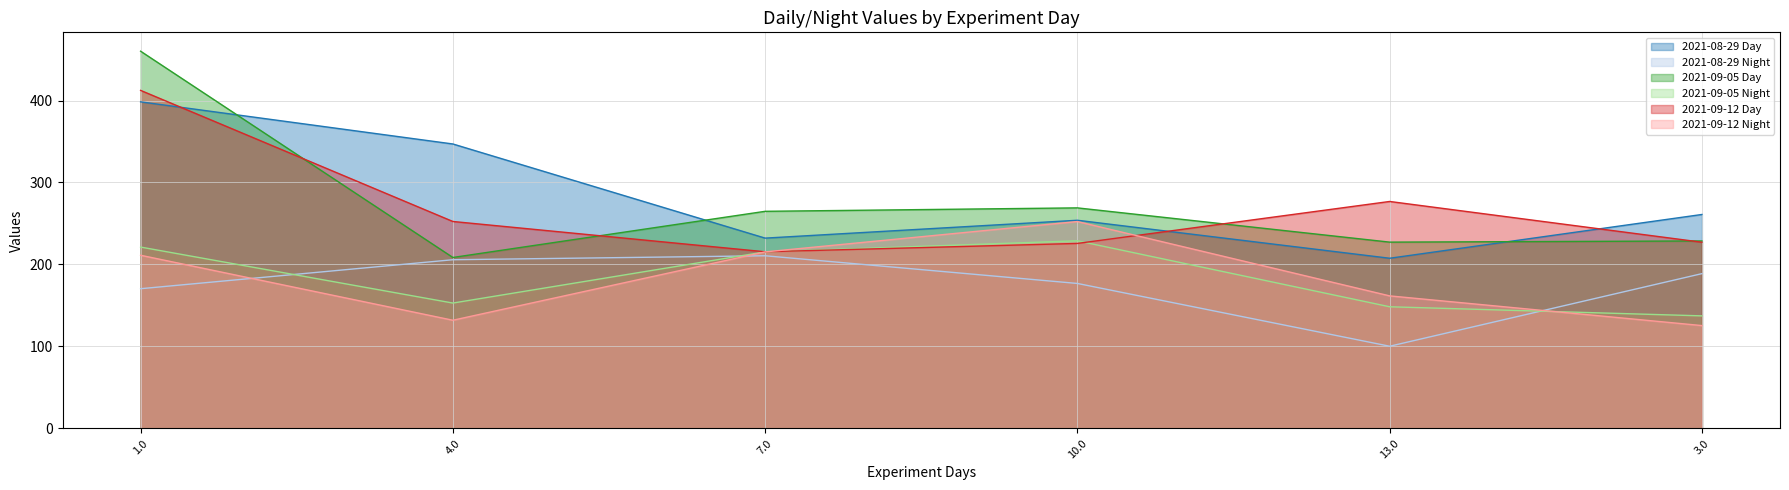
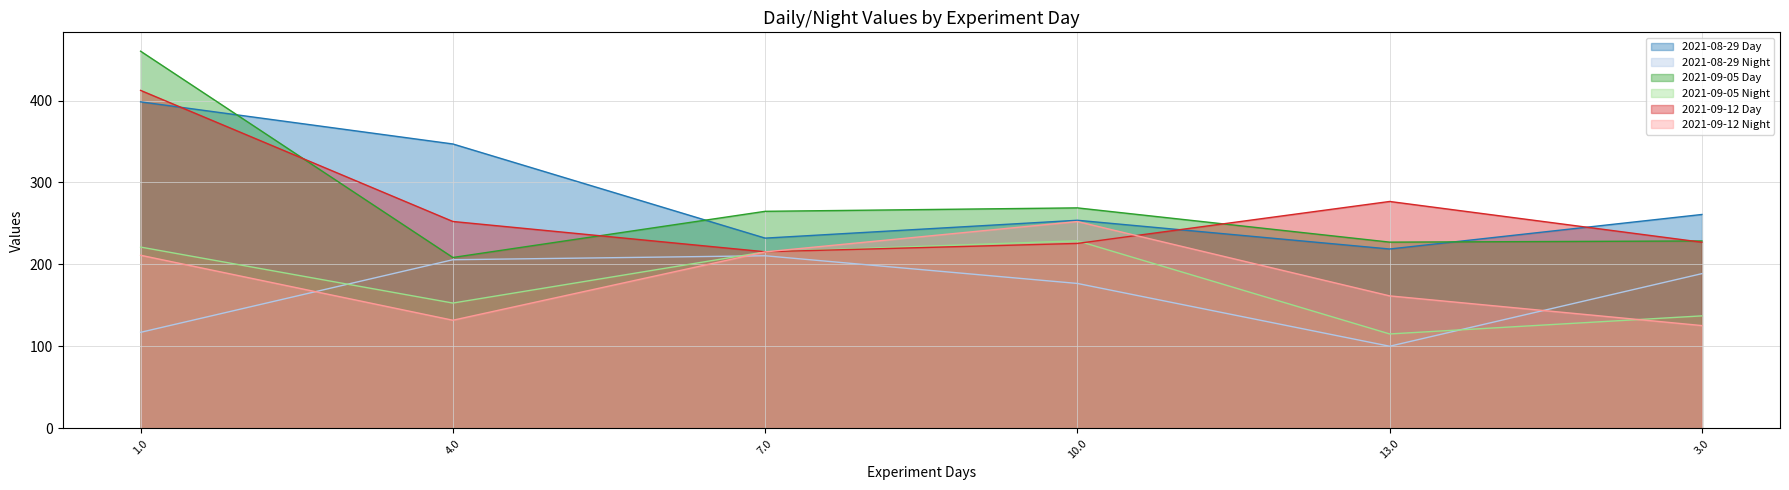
2021-08-29 Night, 1.0: 170 -> 120
2021-08-29 Day, 13.0: 210 -> 220
2021-09-05 Night, 13.0: 150 -> 120
